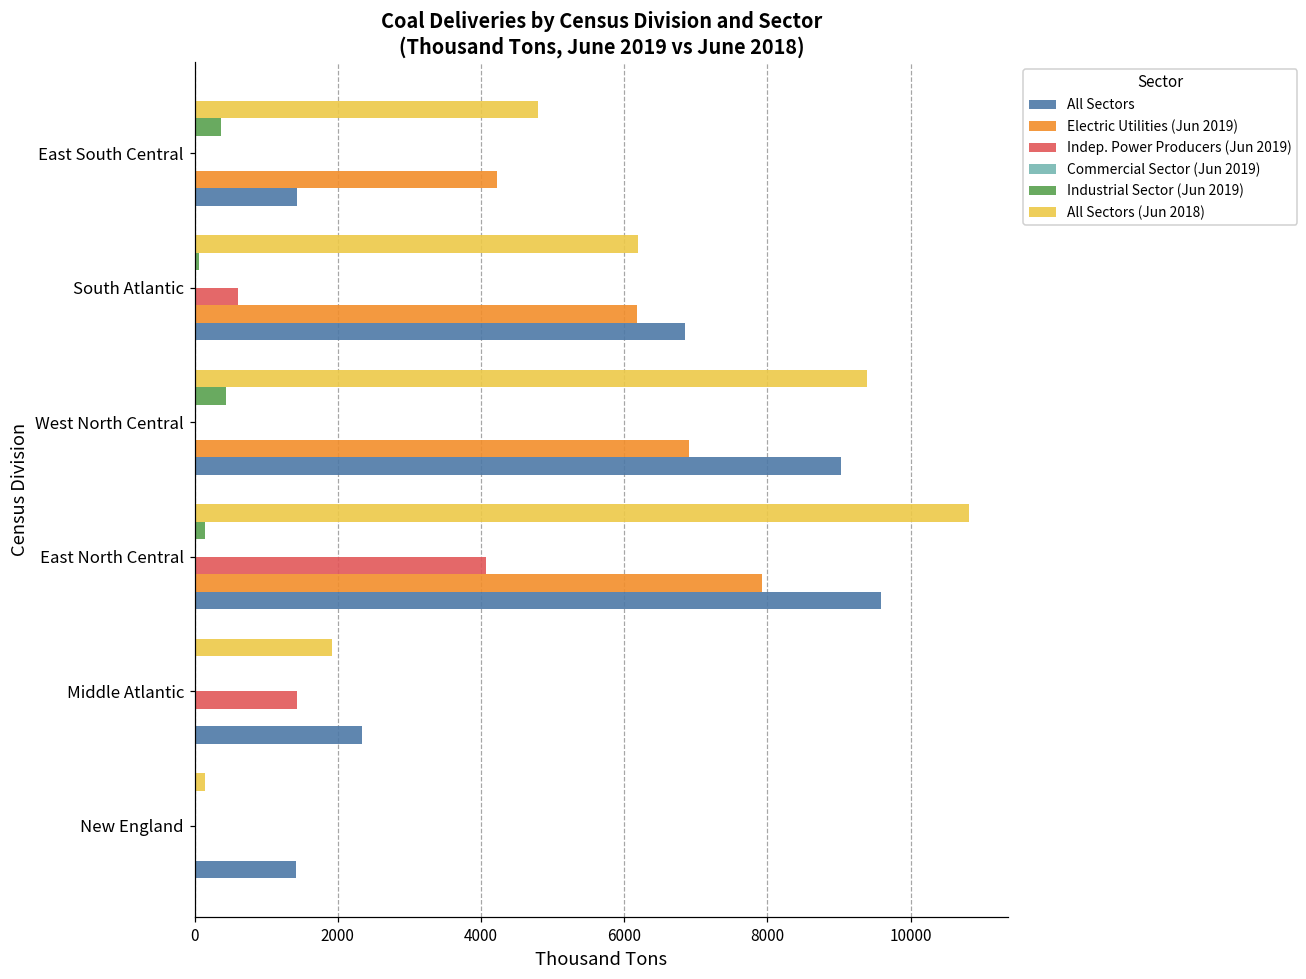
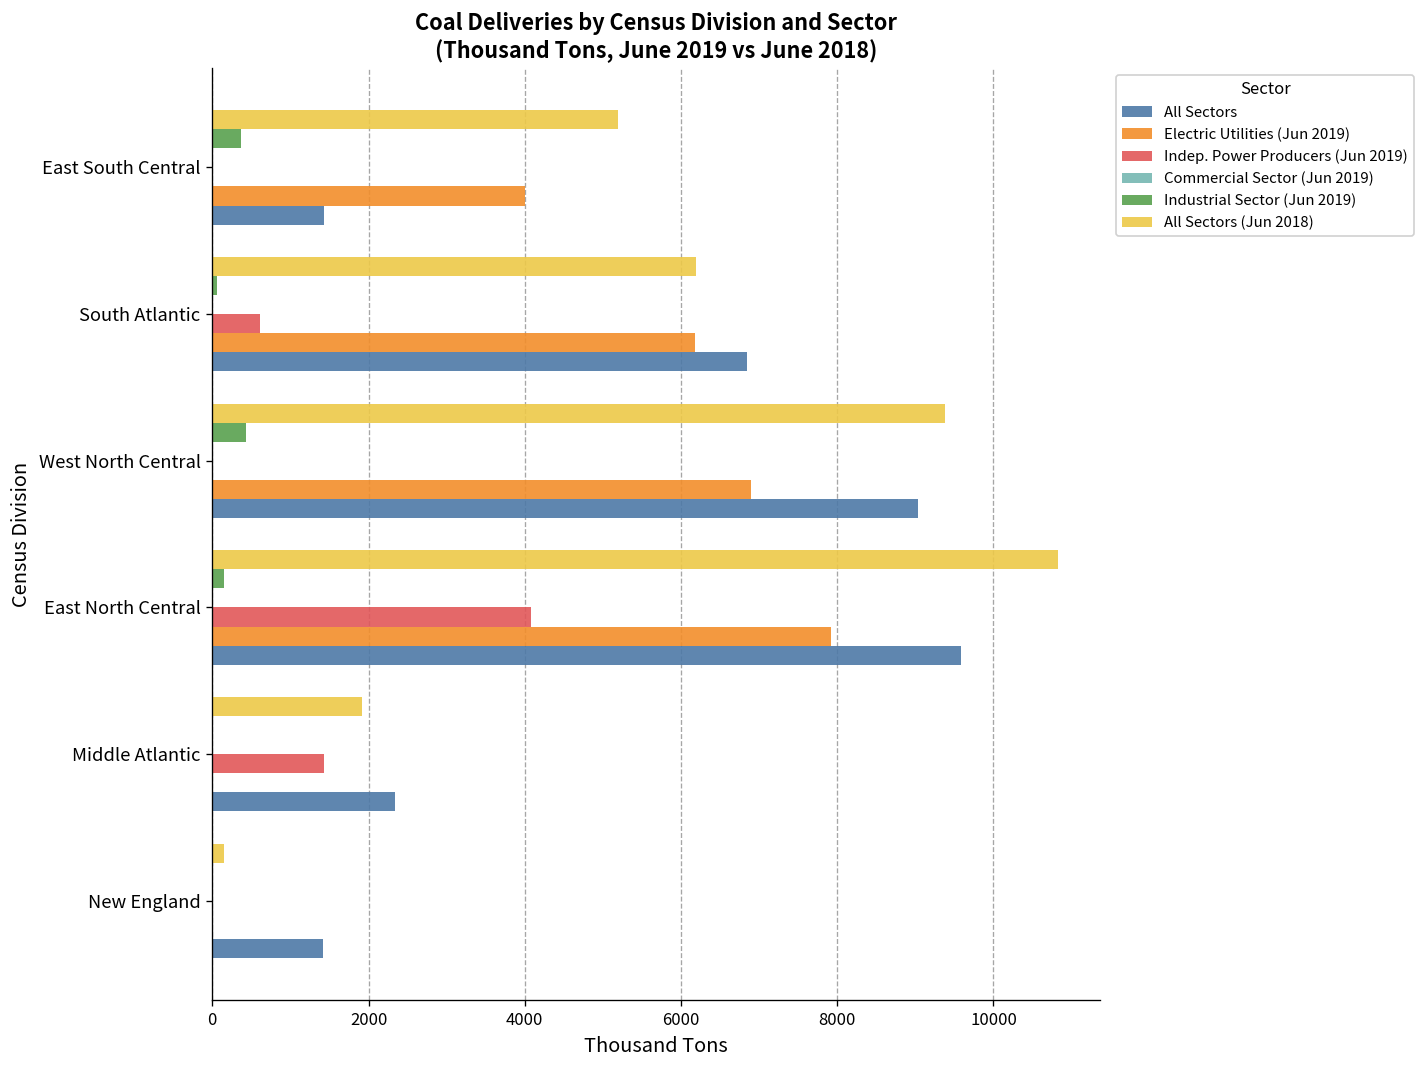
All Sectors (Jun 2018), East South Central: 4800 -> 5200
Electric Utilities (Jun 2019), East South Central: 4200 -> 4000
